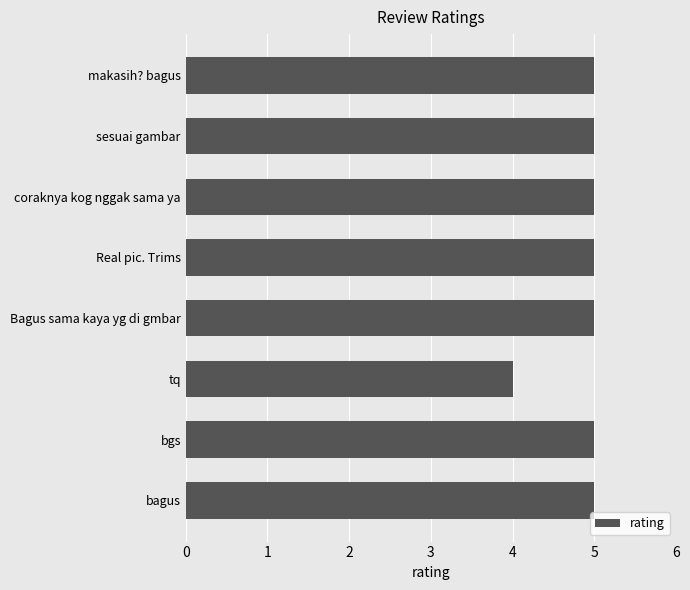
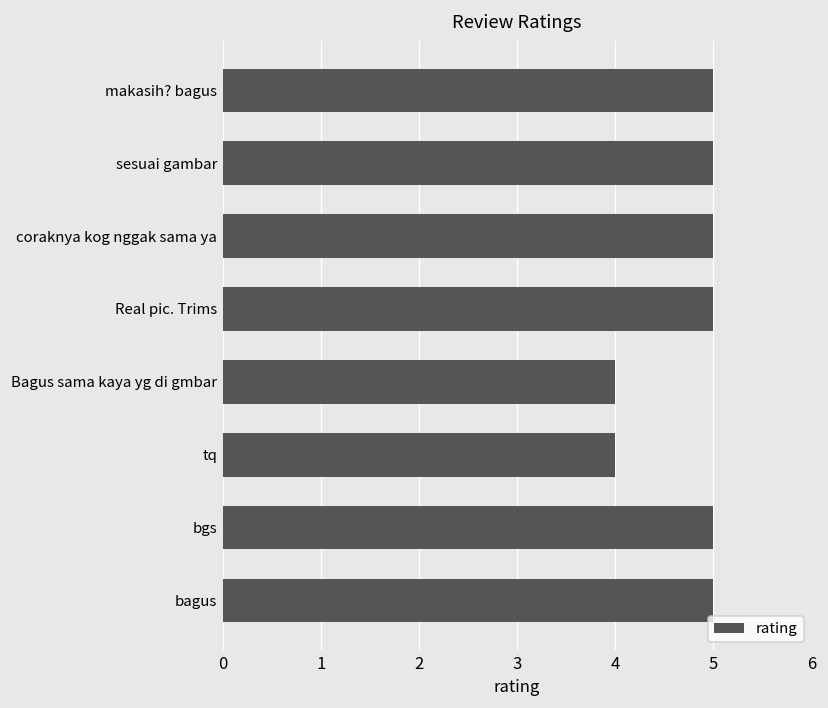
Bagus sama kaya yg di gmbar: 5 -> 4
